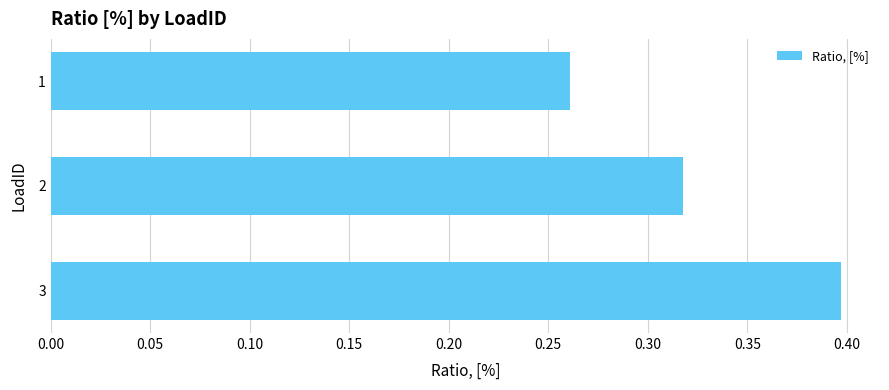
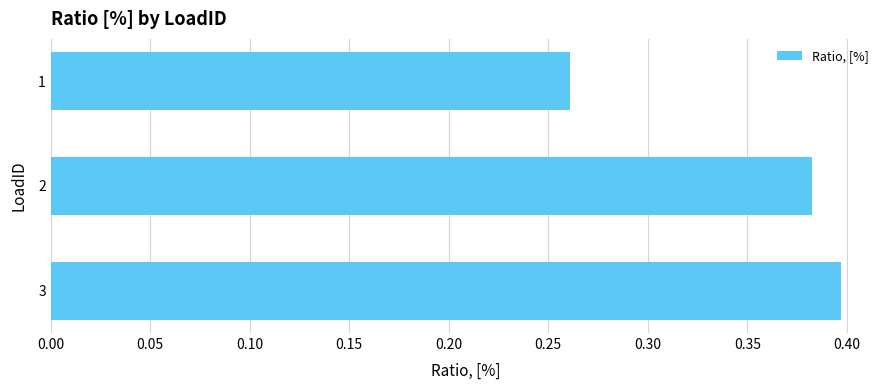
2: 0.317 -> 0.382
